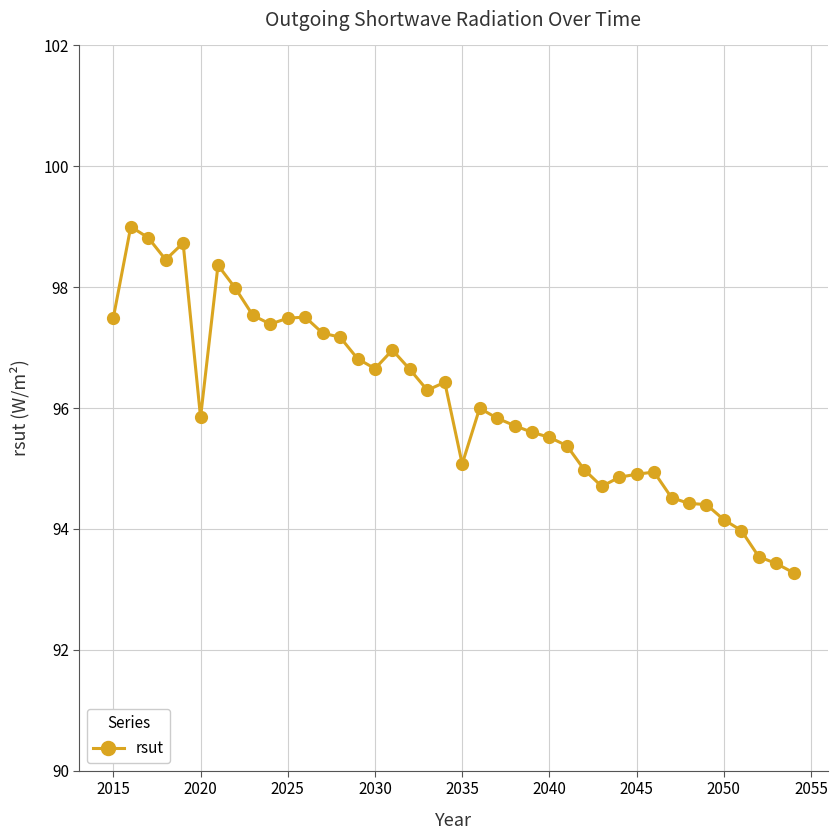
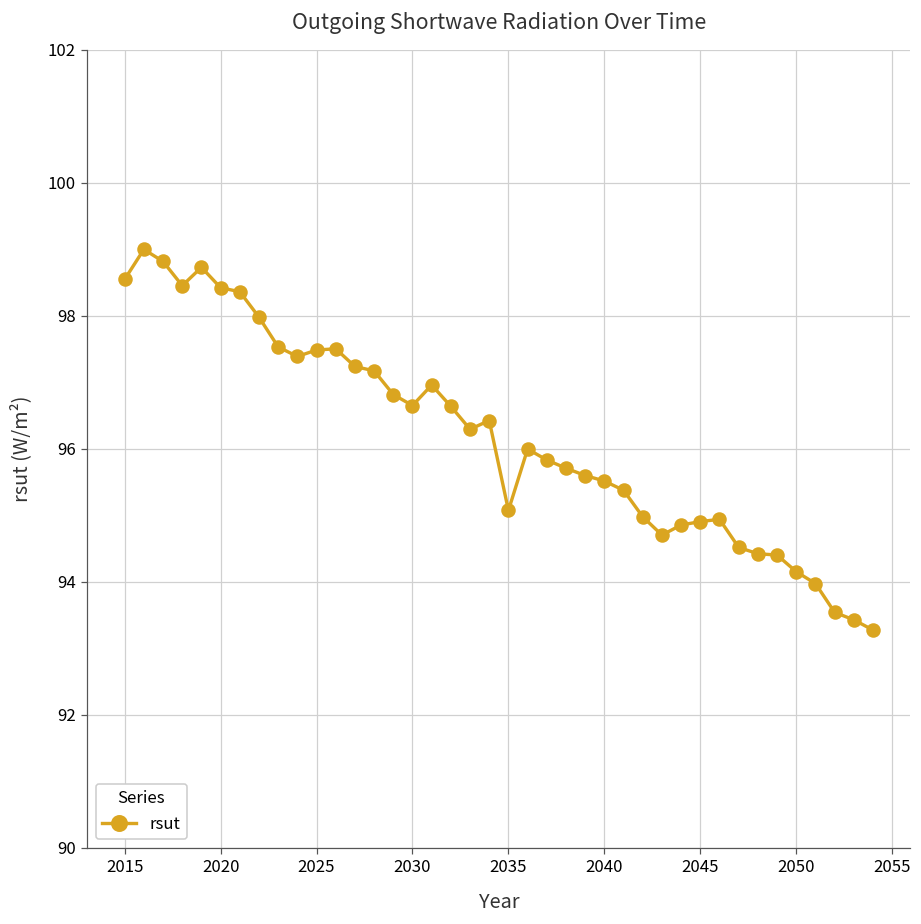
2015: 97.5 -> 98.6
2020: 95.8 -> 98.4
